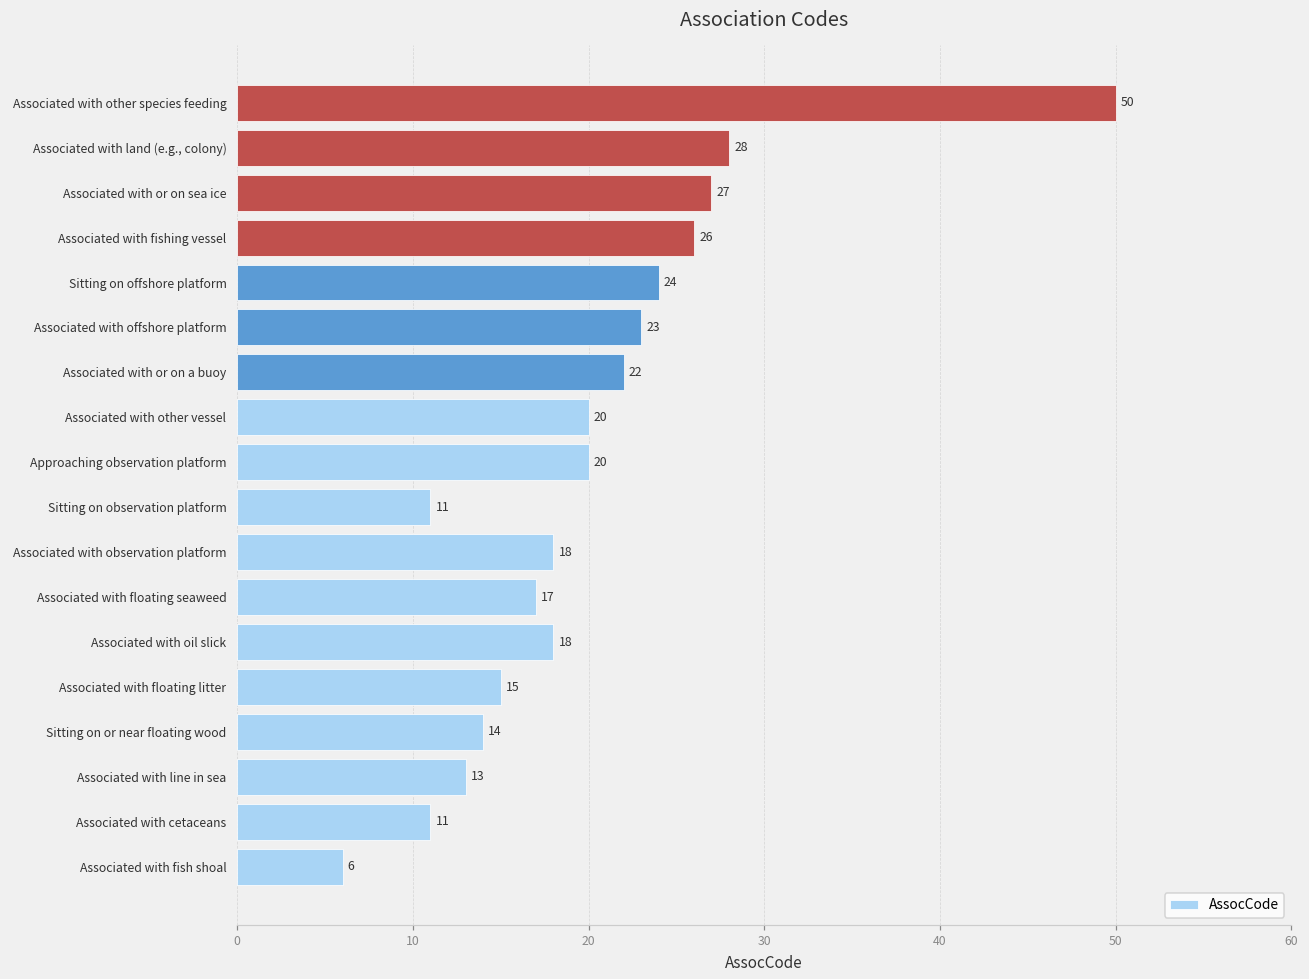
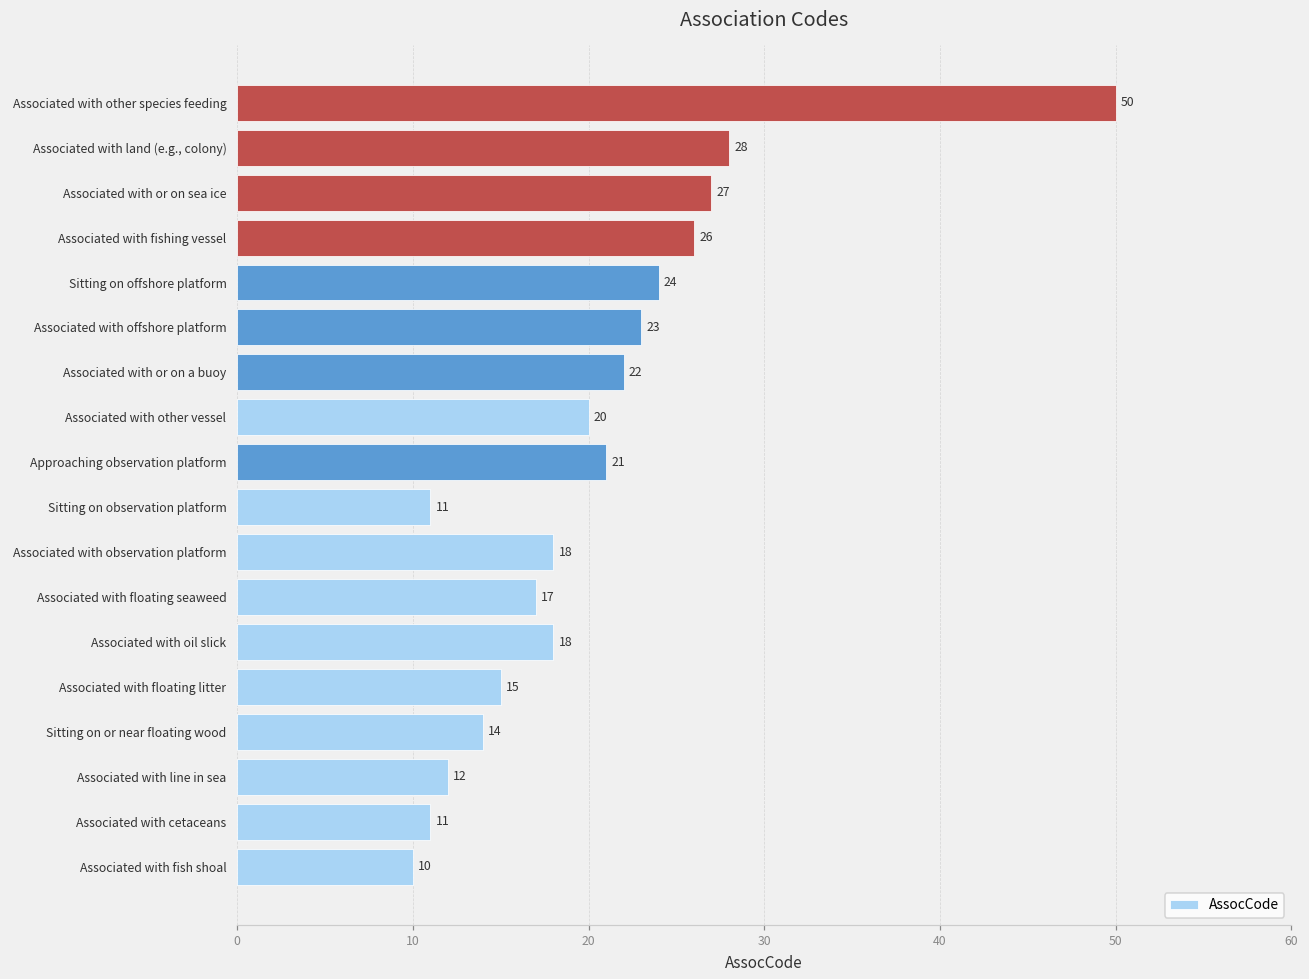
Approaching observation platform: 20 -> 21
Associated with line in sea: 13 -> 12
Associated with fish shoal: 6 -> 10
